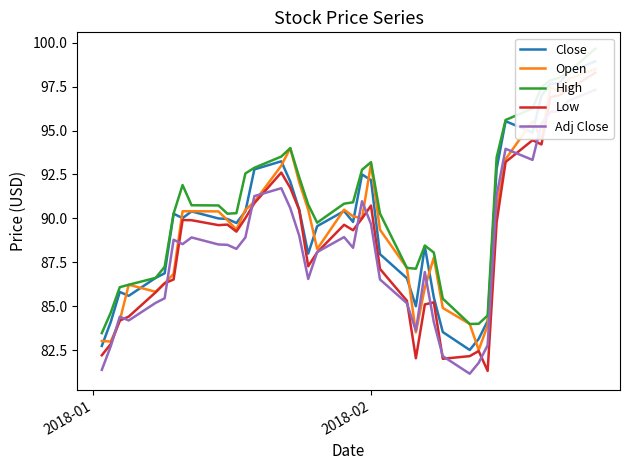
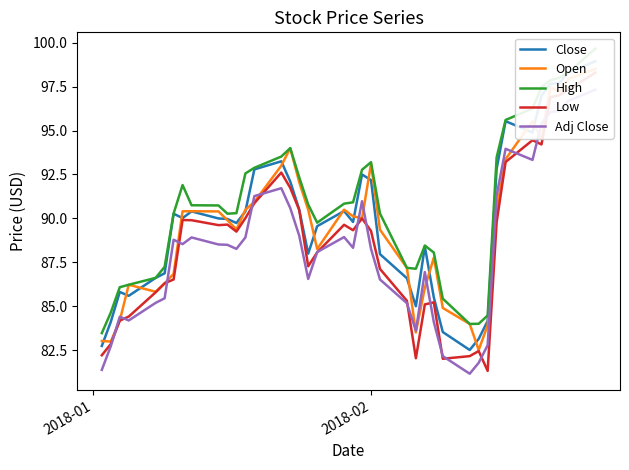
Low, 2018-02: 90.7 -> 89.3
Adj Close, 2018-02: 89.7 -> 88.3
